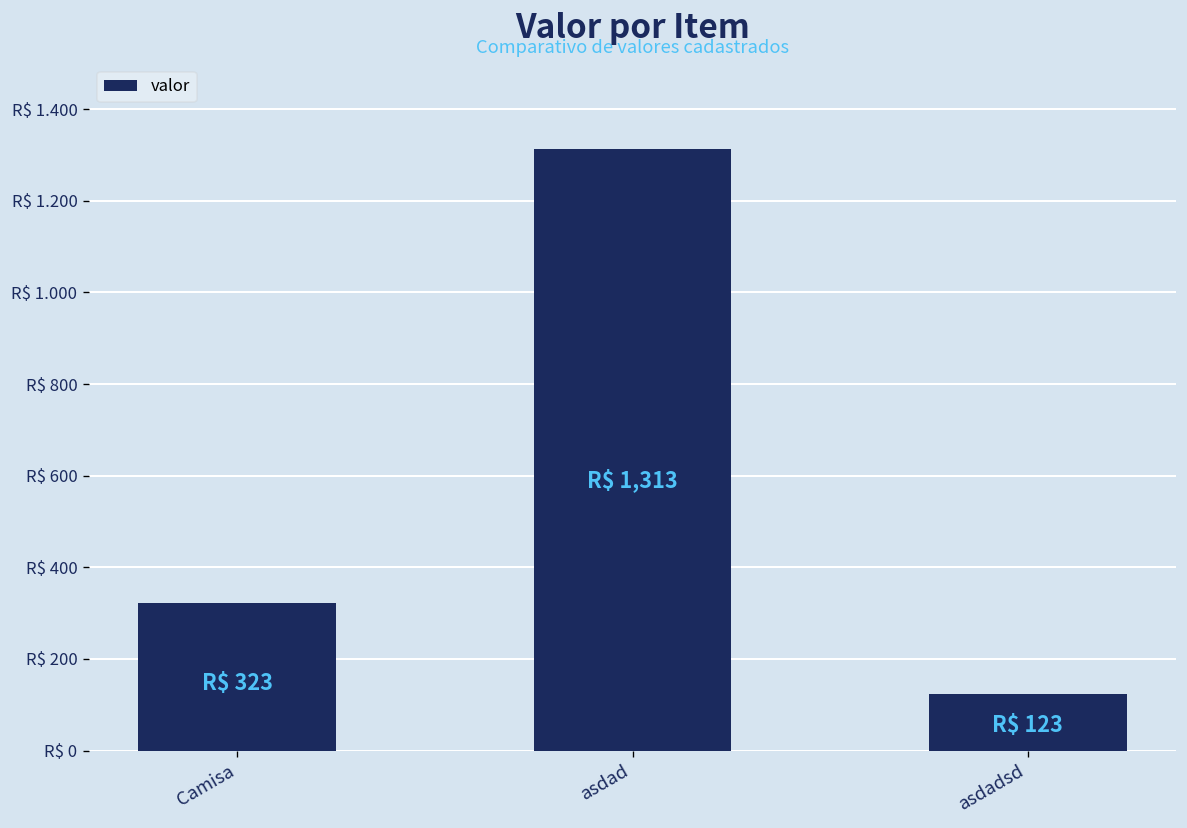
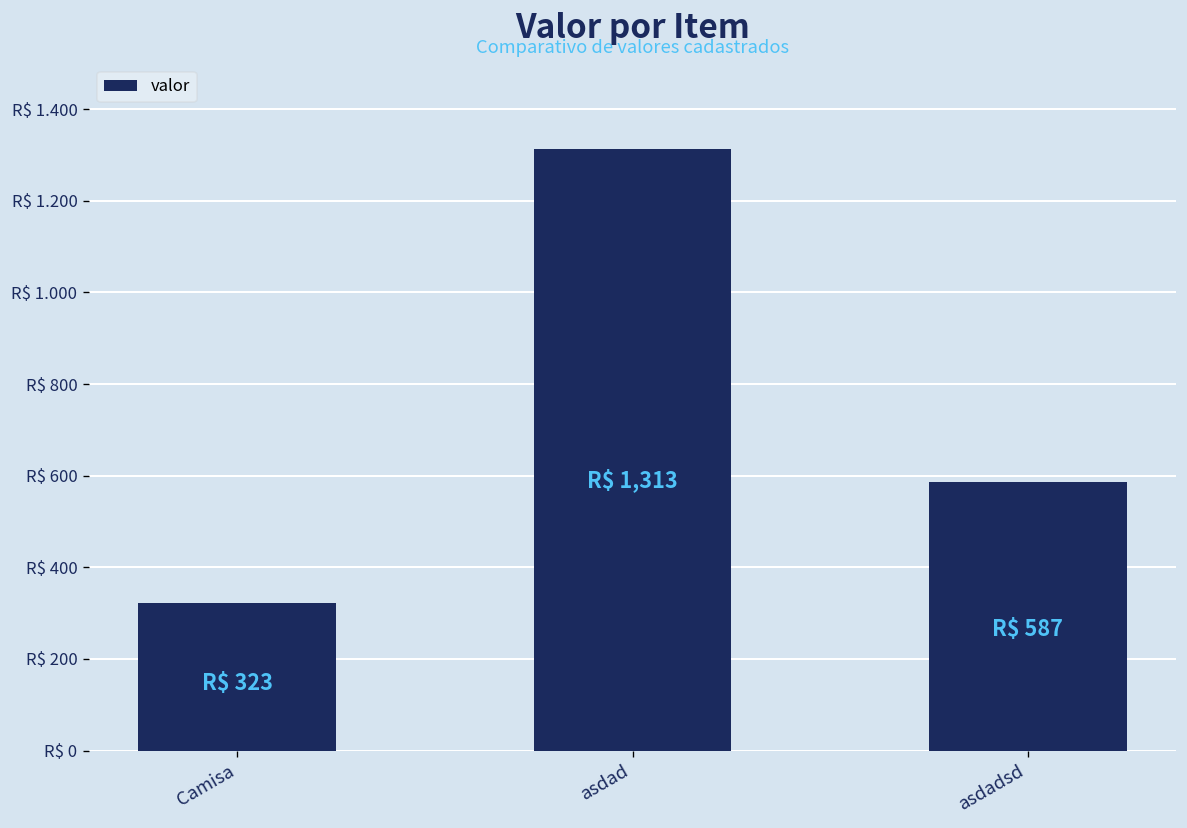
asdadsd: 123 -> 587
